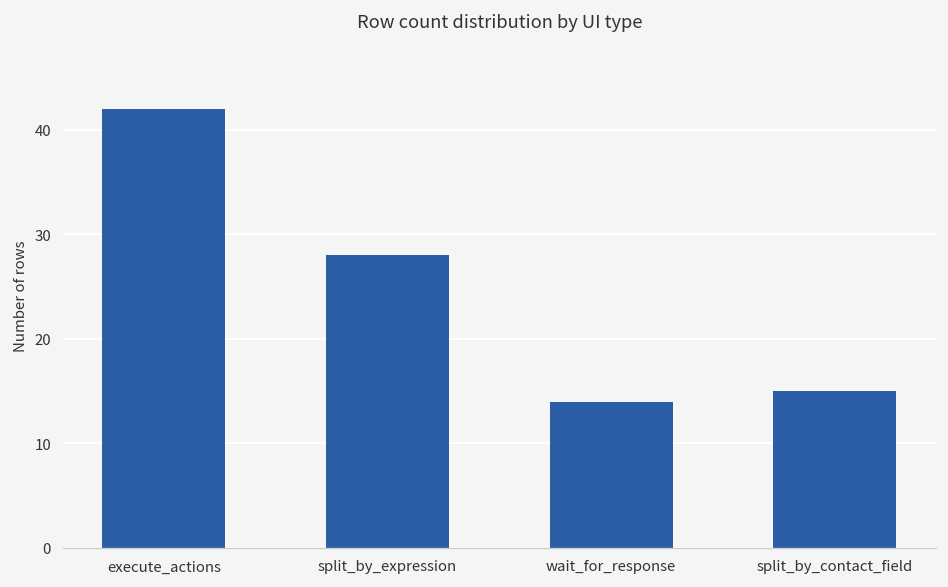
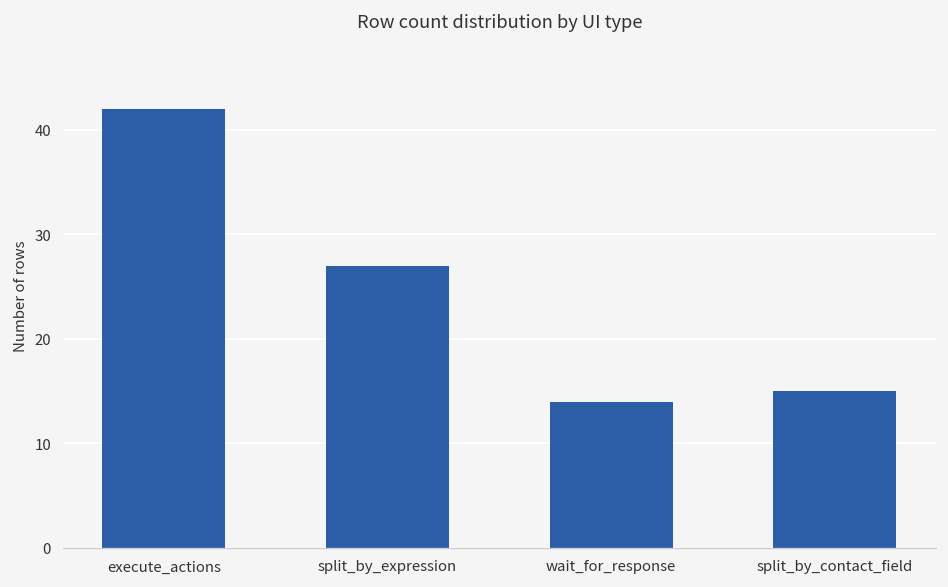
split_by_expression: 28 -> 27
